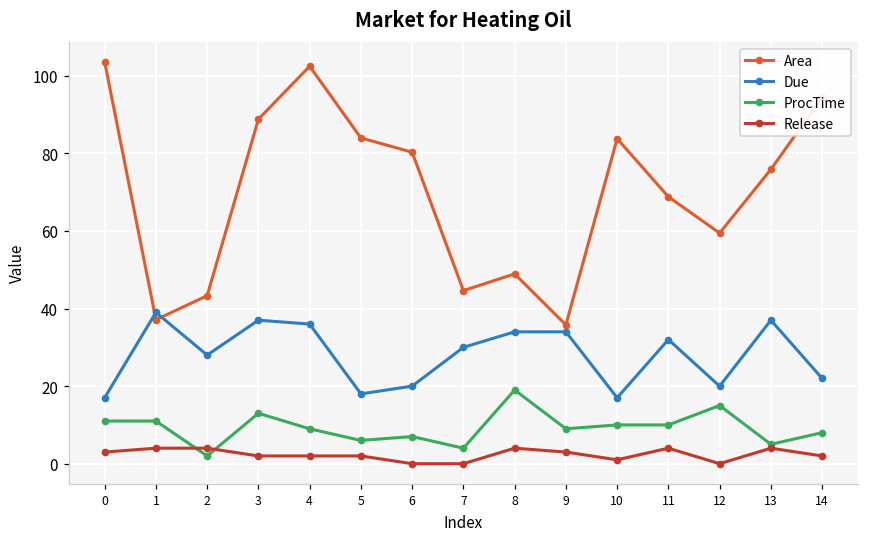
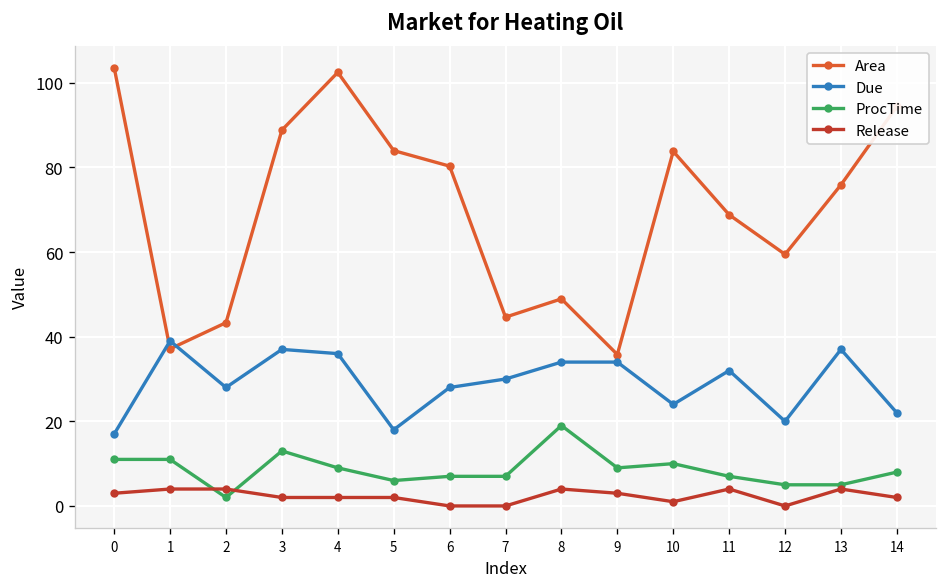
Due, 6: 20 -> 28
ProcTime, 7: 4 -> 7
Due, 10: 17 -> 24
ProcTime, 11: 10 -> 7
ProcTime, 12: 15 -> 5
